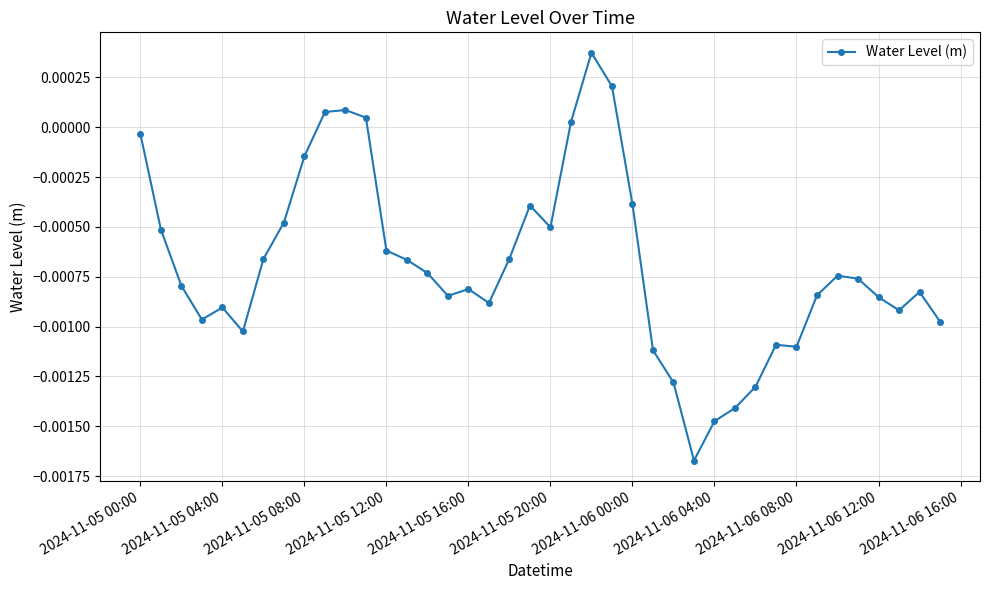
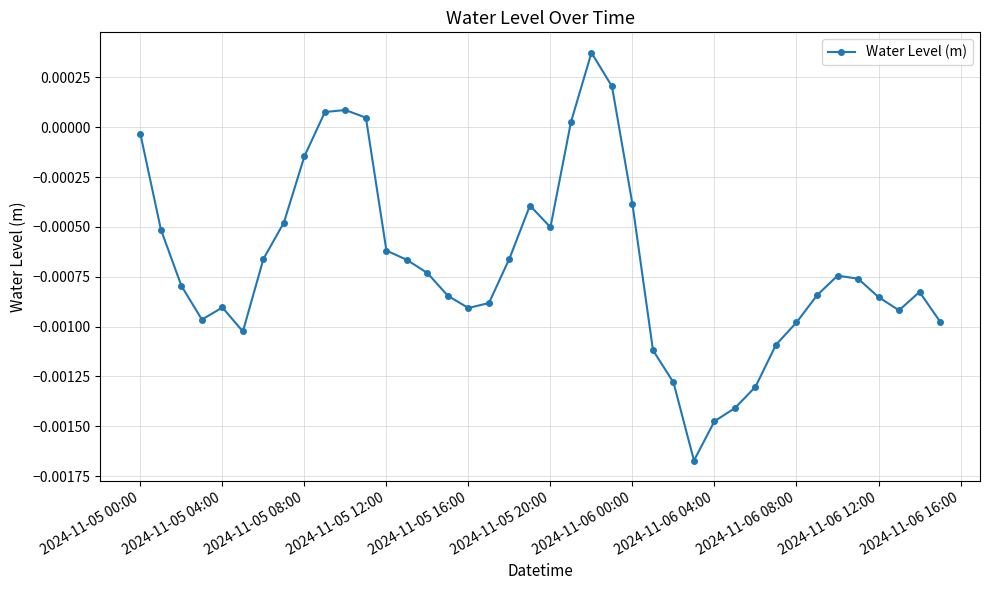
2024-11-05 16:00: -0.00081 -> -0.00091
2024-11-06 08:00: -0.00110 -> -0.00098
